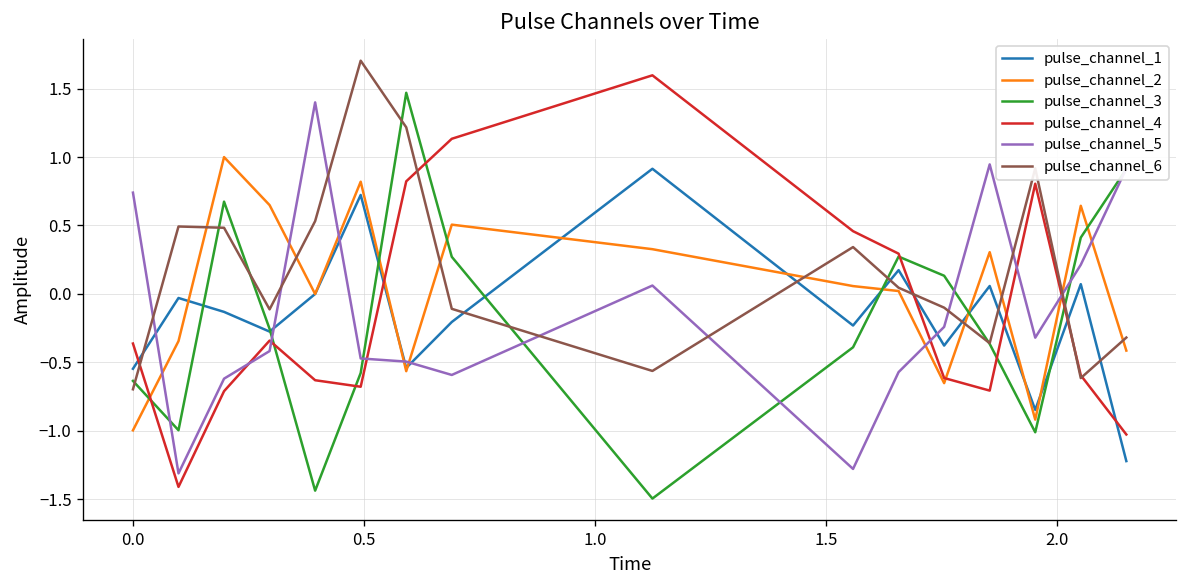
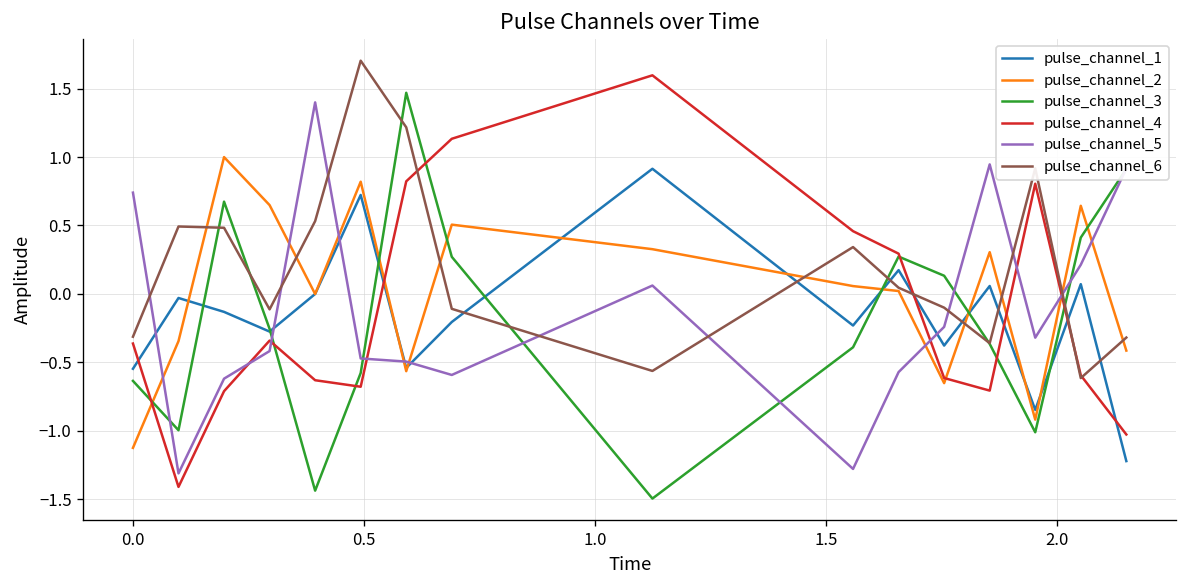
pulse_channel_2, 0.0: -1.00 -> -1.12
pulse_channel_6, 0.0: -0.70 -> -0.31
